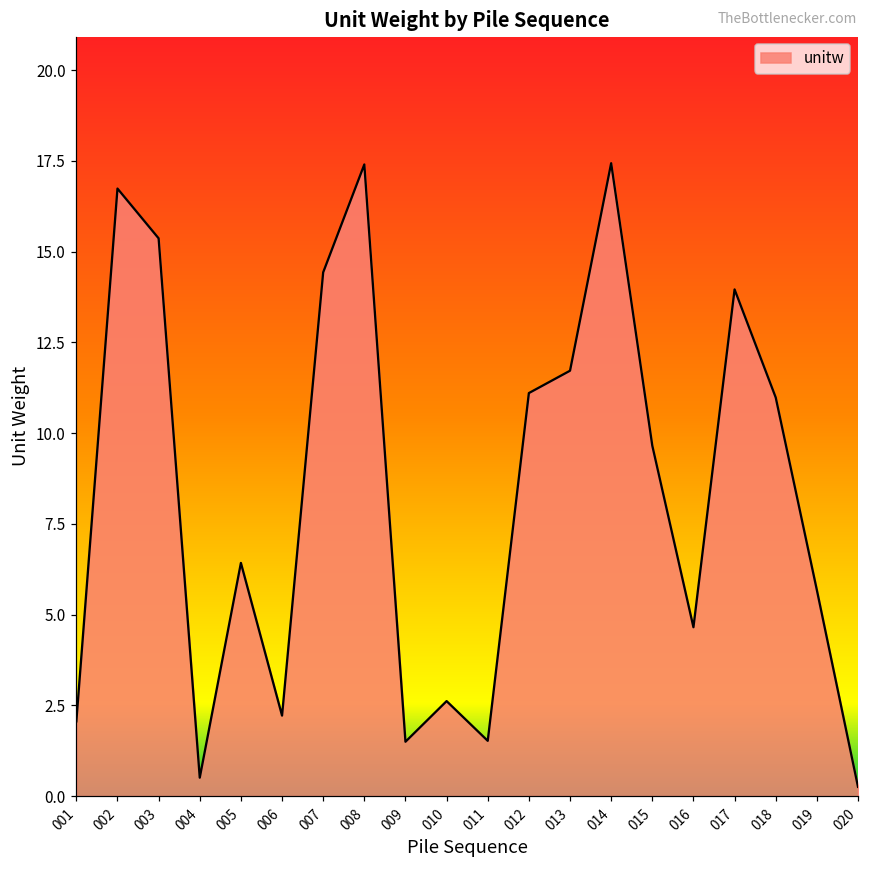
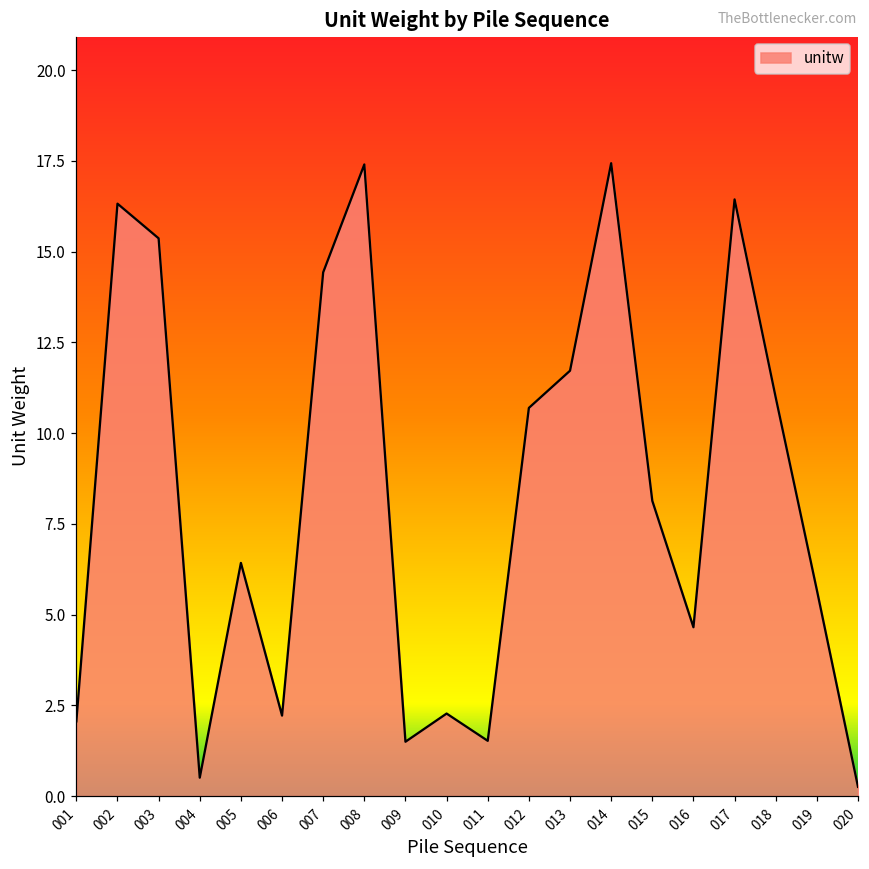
002: 16.7 -> 16.3
010: 2.6 -> 2.3
012: 11.1 -> 10.7
015: 9.7 -> 8.1
017: 14.0 -> 16.4
